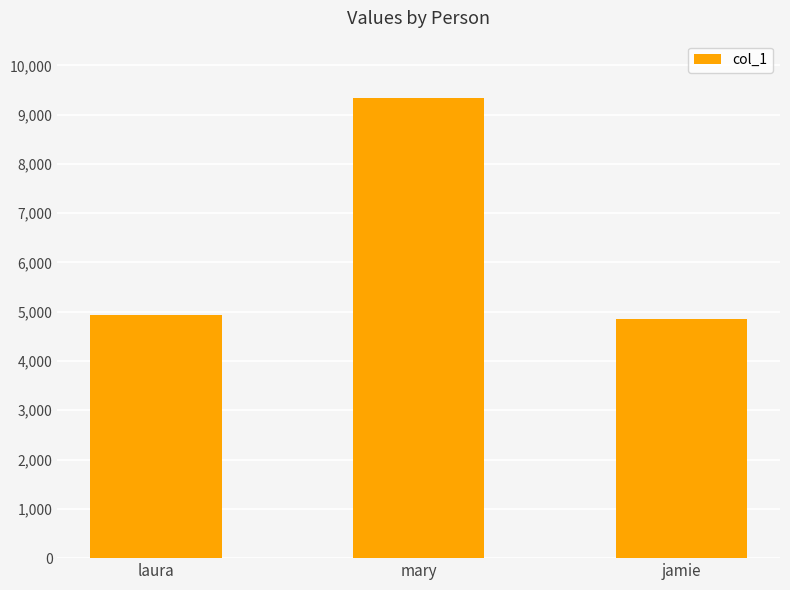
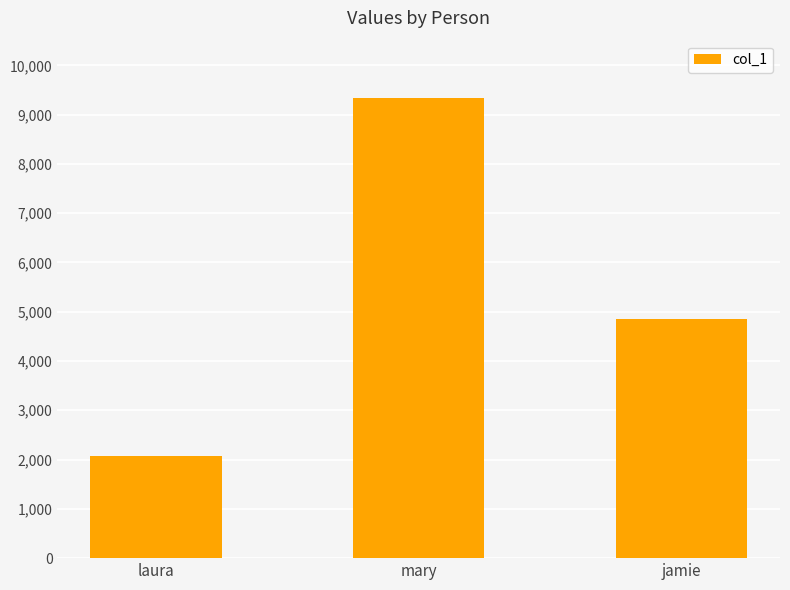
laura: 4,900 -> 2,100
